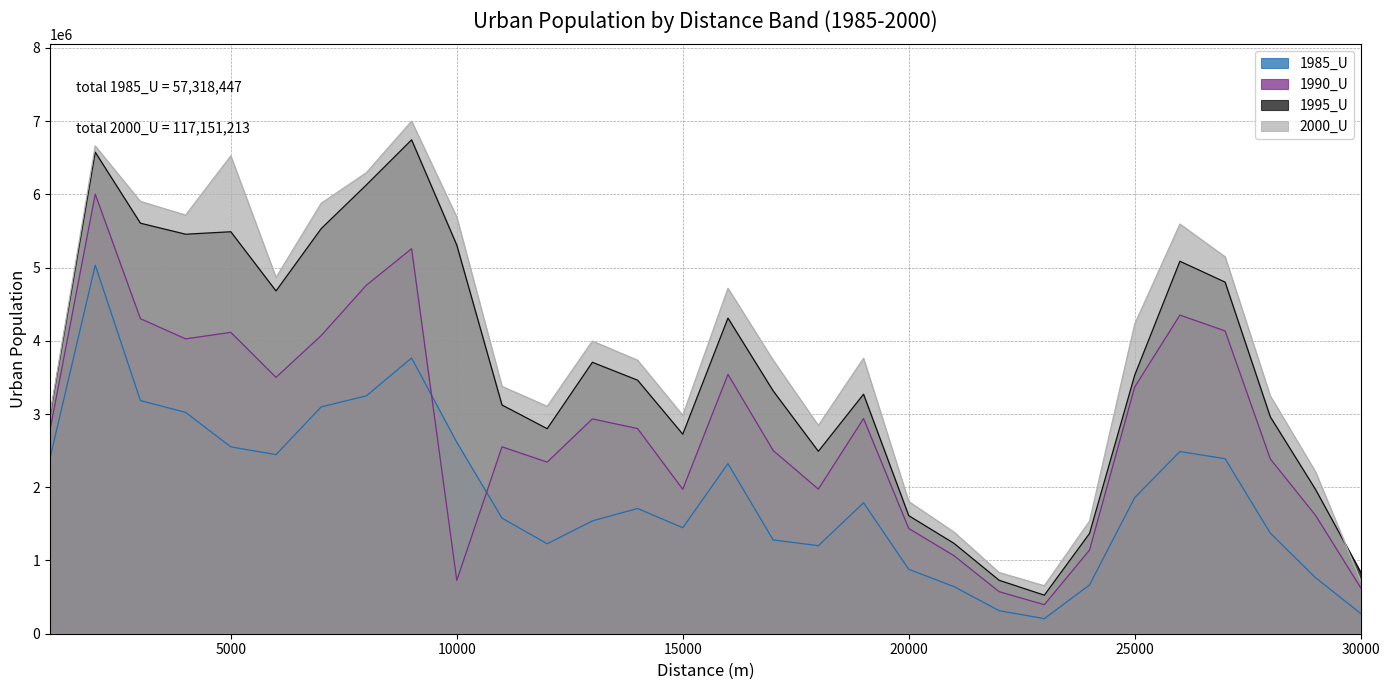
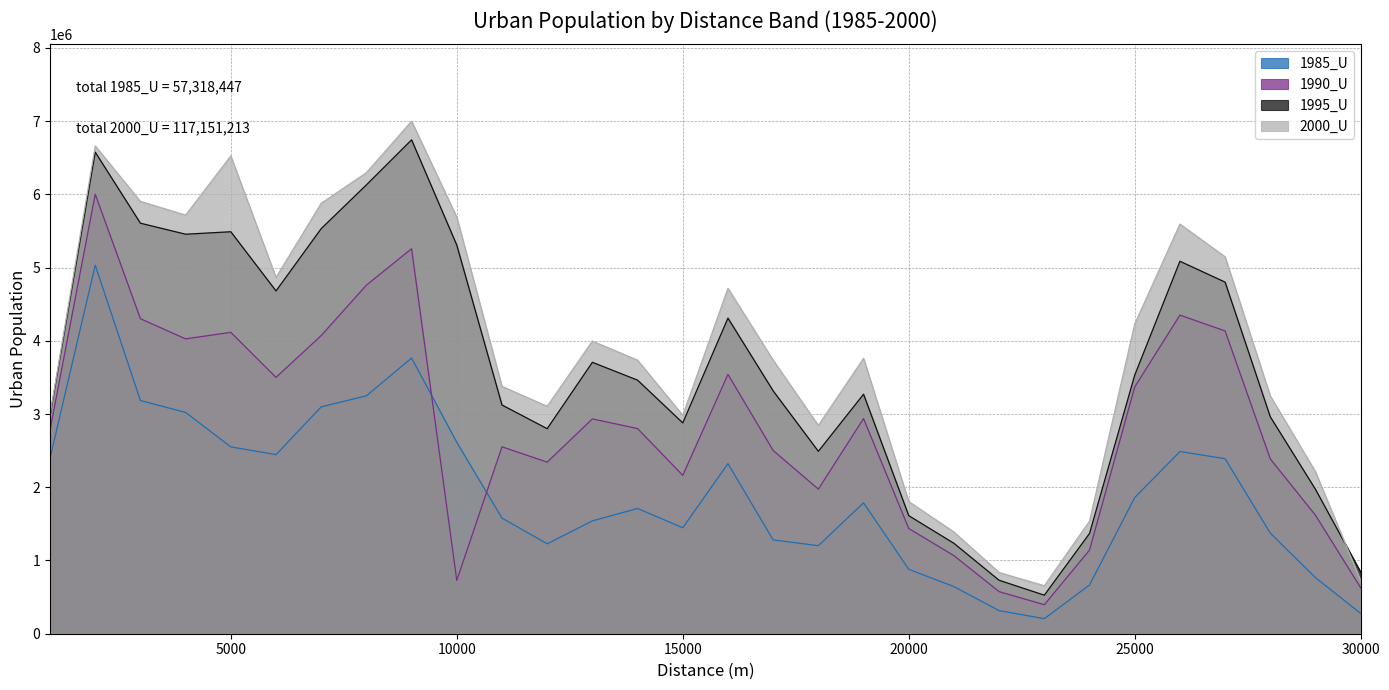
1990_U, 15000: 2000000 -> 2200000
1995_U, 15000: 2700000 -> 2900000
